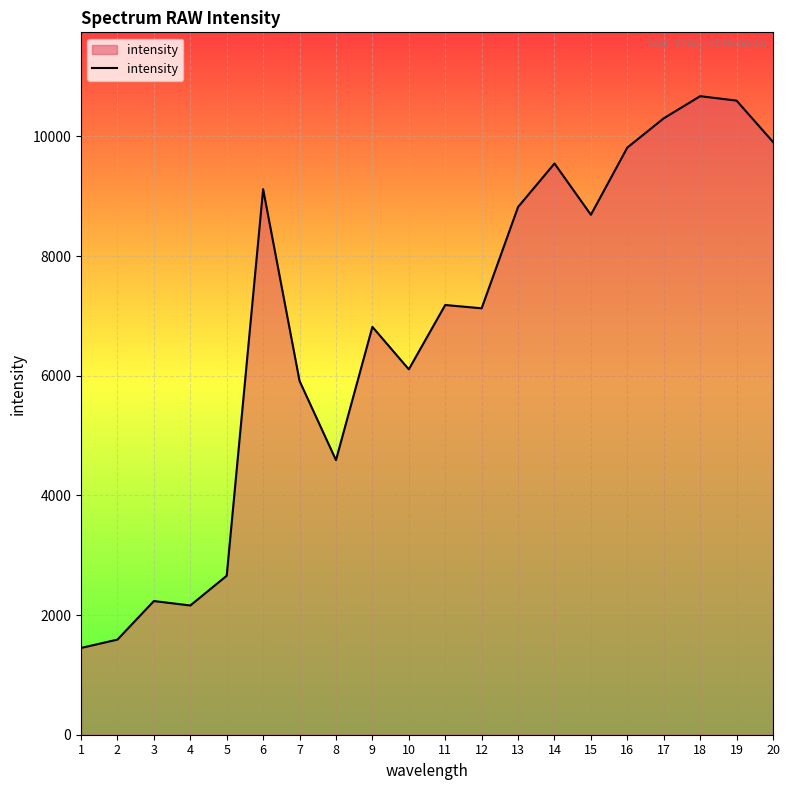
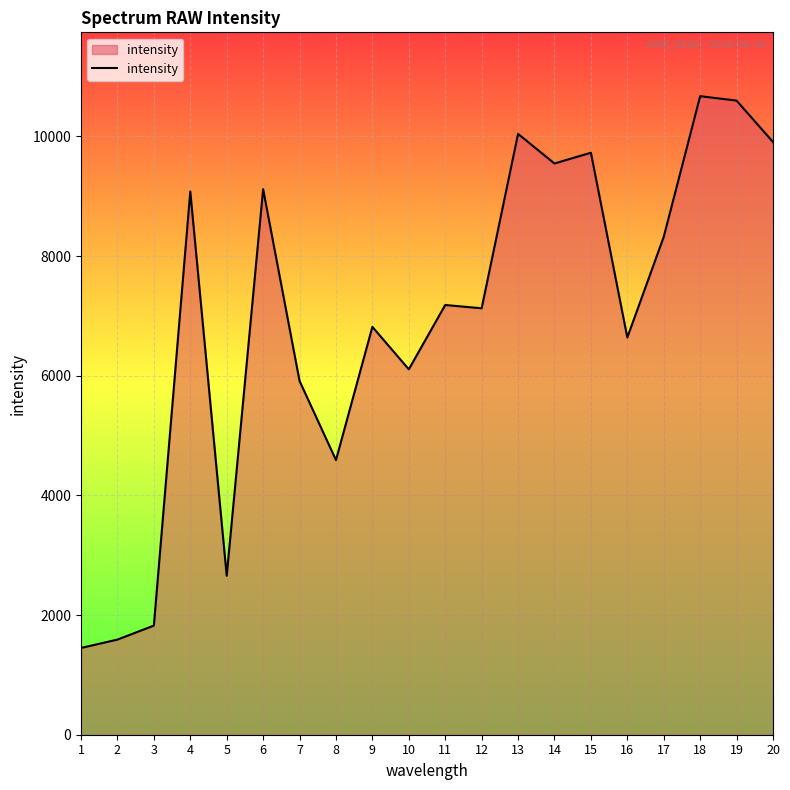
3: 2200 -> 1800
4: 2200 -> 9100
13: 8800 -> 10000
15: 8700 -> 9700
16: 9800 -> 6600
17: 10300 -> 8300
